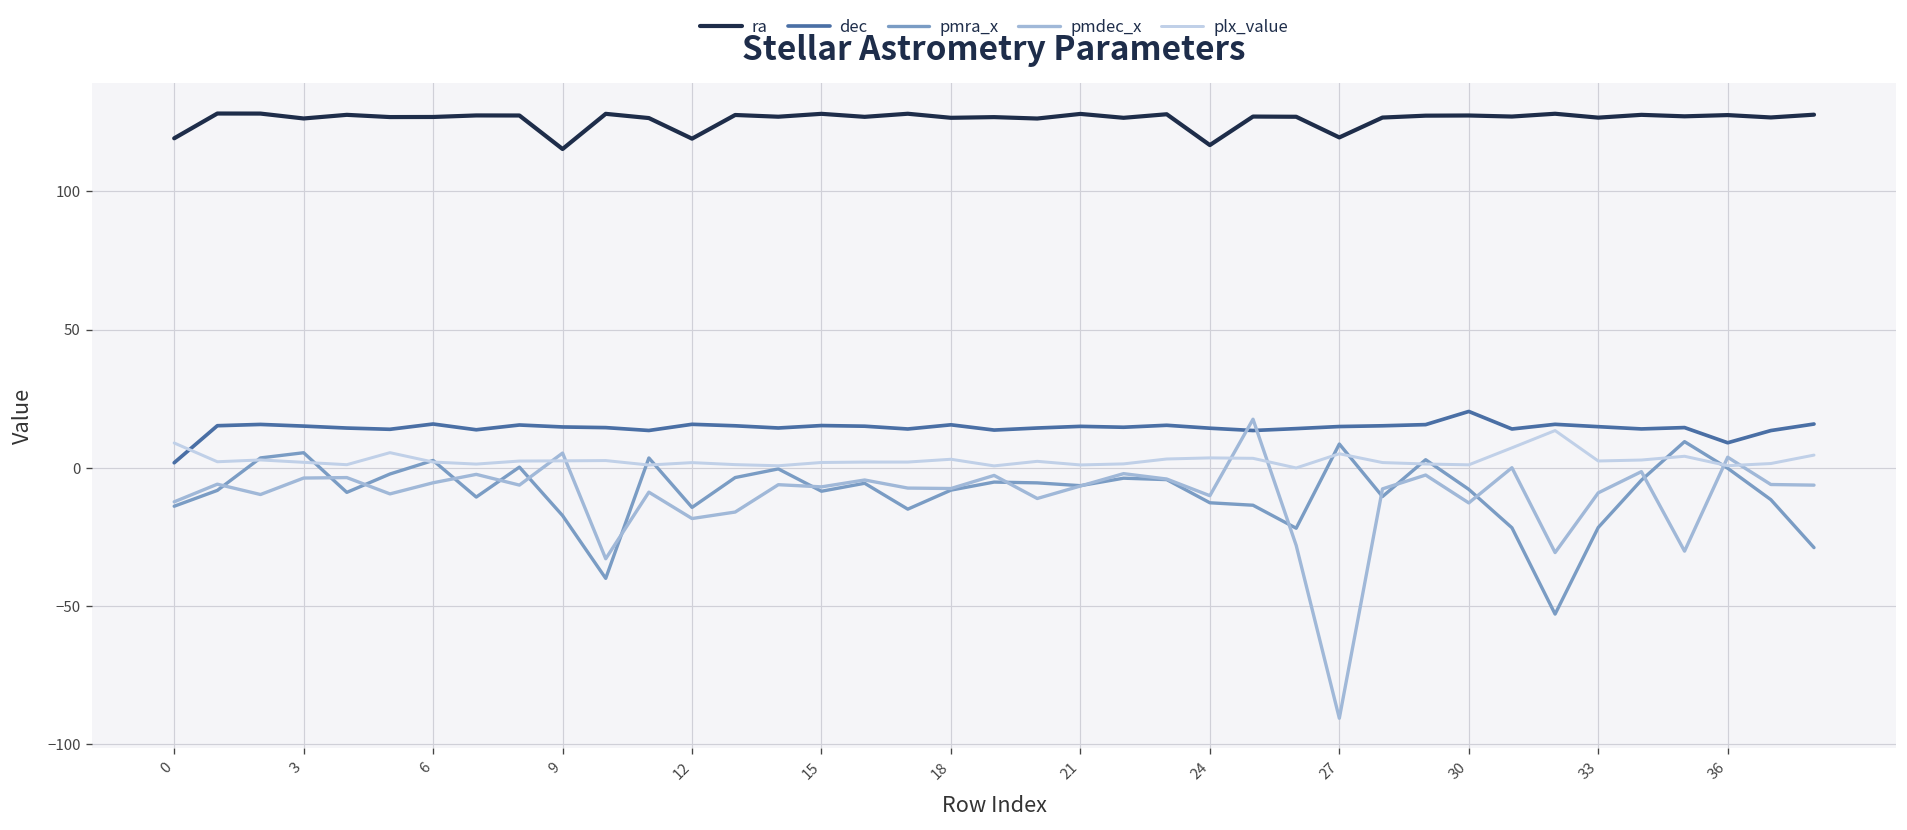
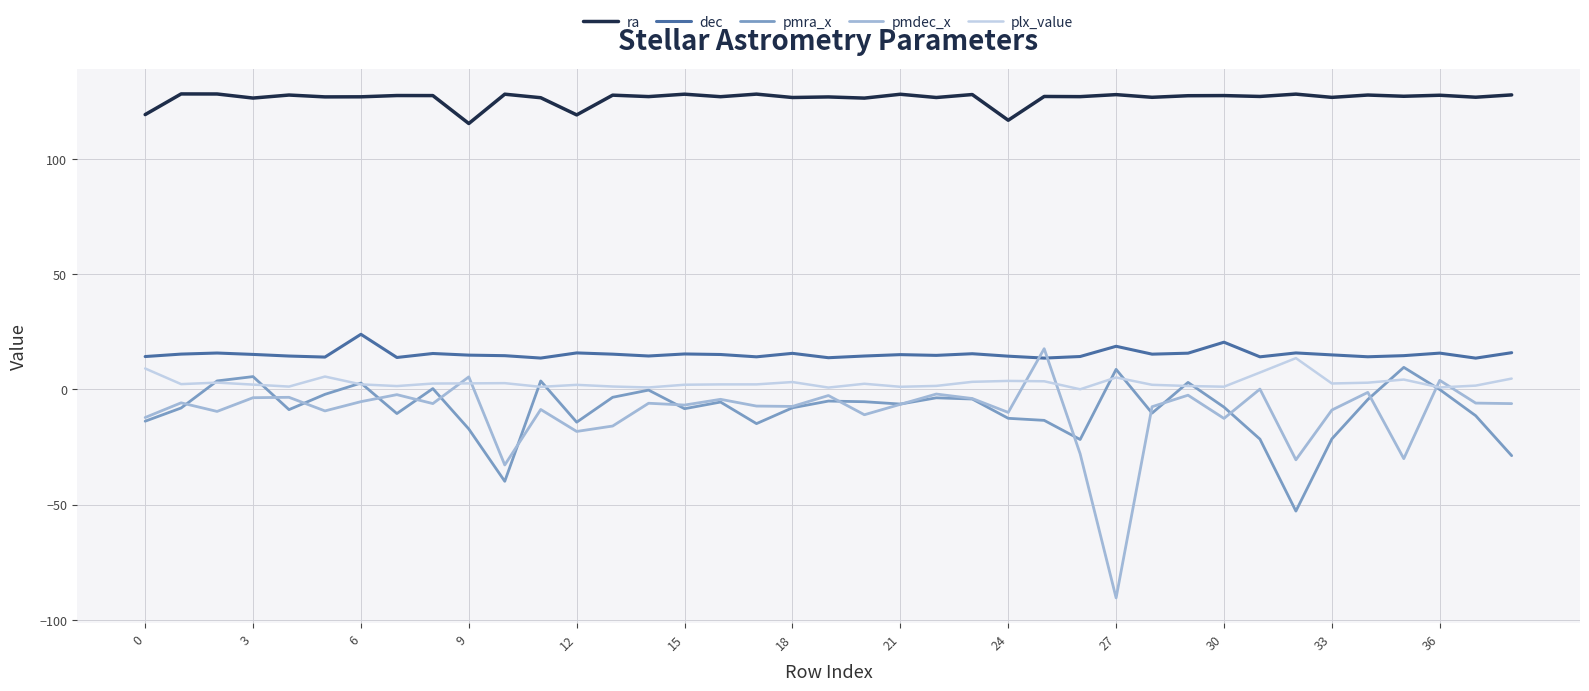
dec, 0: 2 -> 14
dec, 6: 16 -> 24
ra, 27: 120 -> 128
dec, 27: 15 -> 19
dec, 36: 9 -> 16
